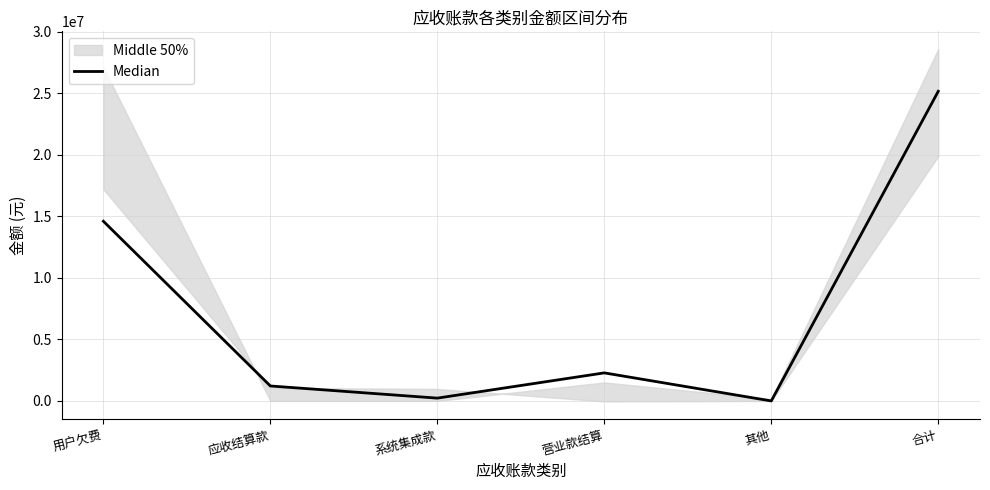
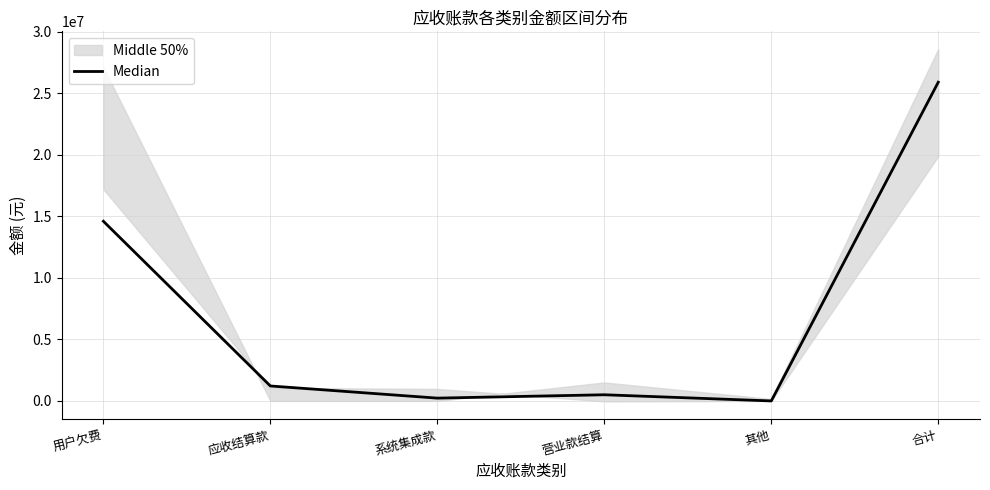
Median, 营业款结算: 2300000 -> 500000
Median, 合计: 25100000 -> 25900000
